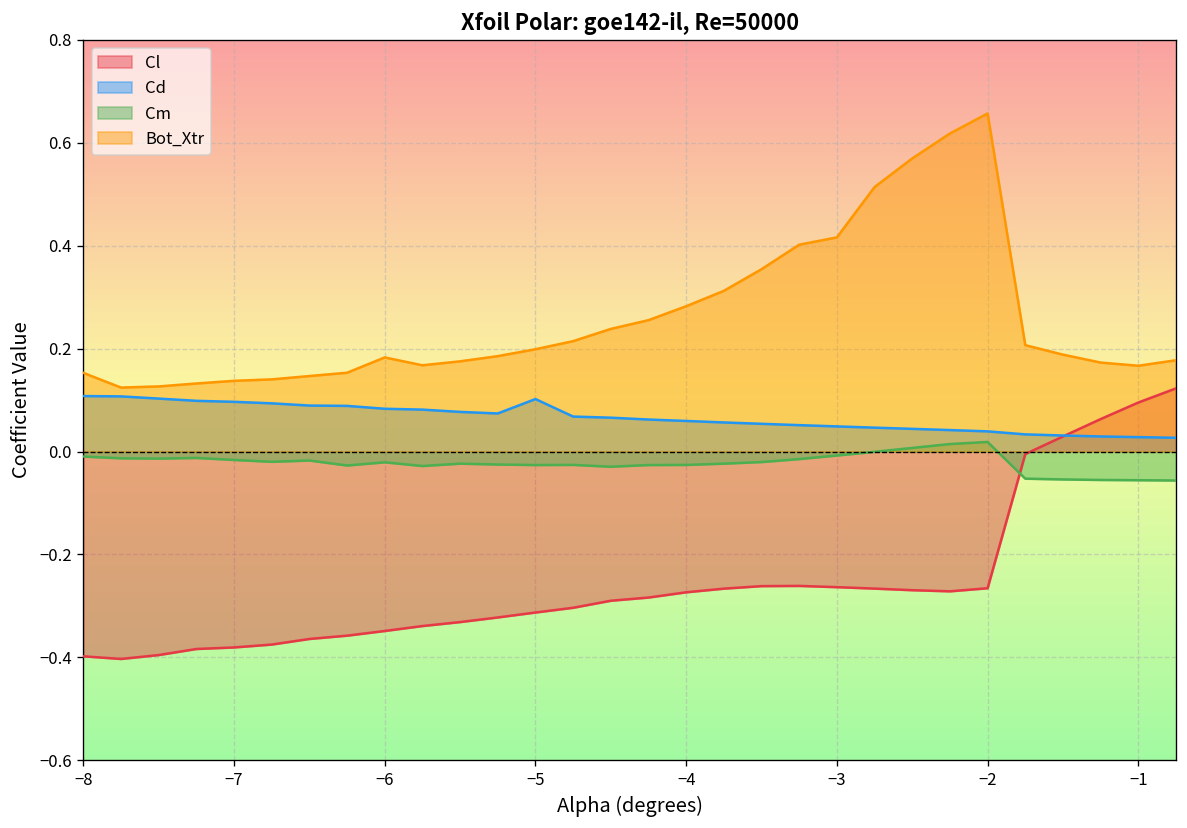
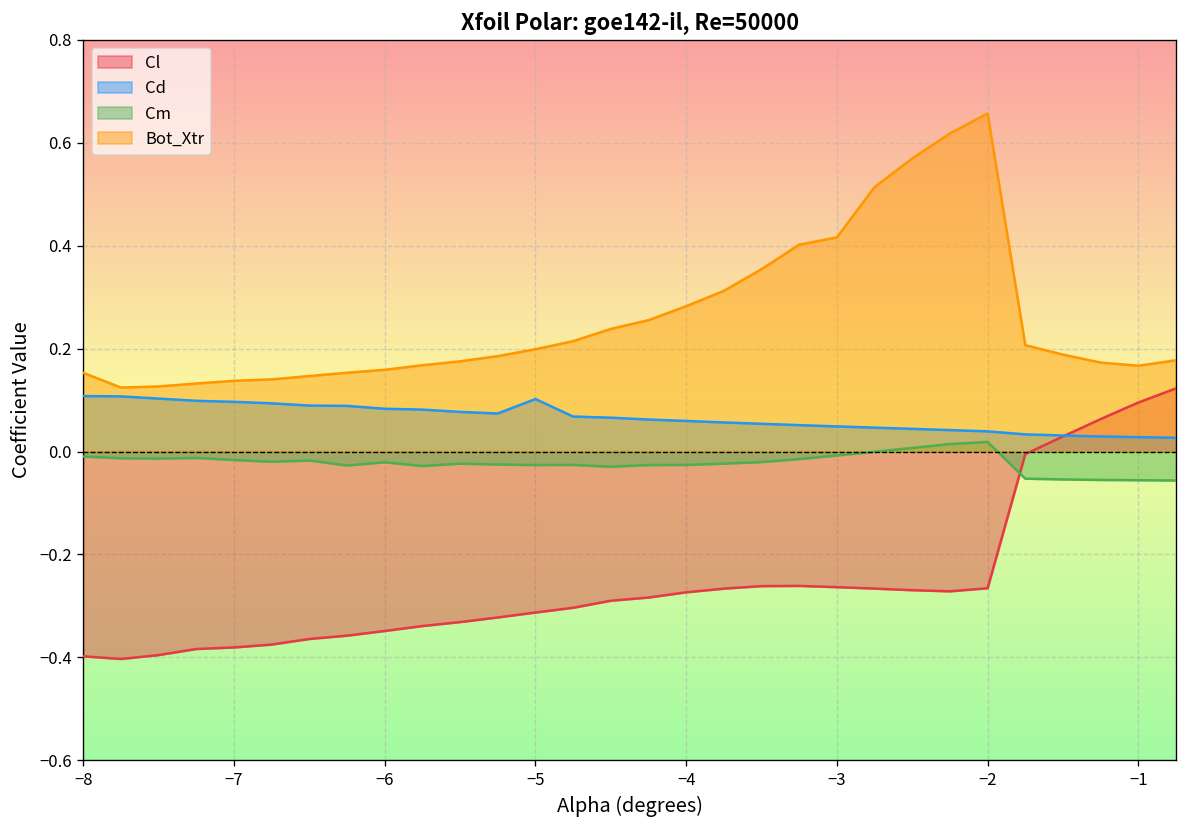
Bot_Xtr, −6: 0.18 -> 0.16
